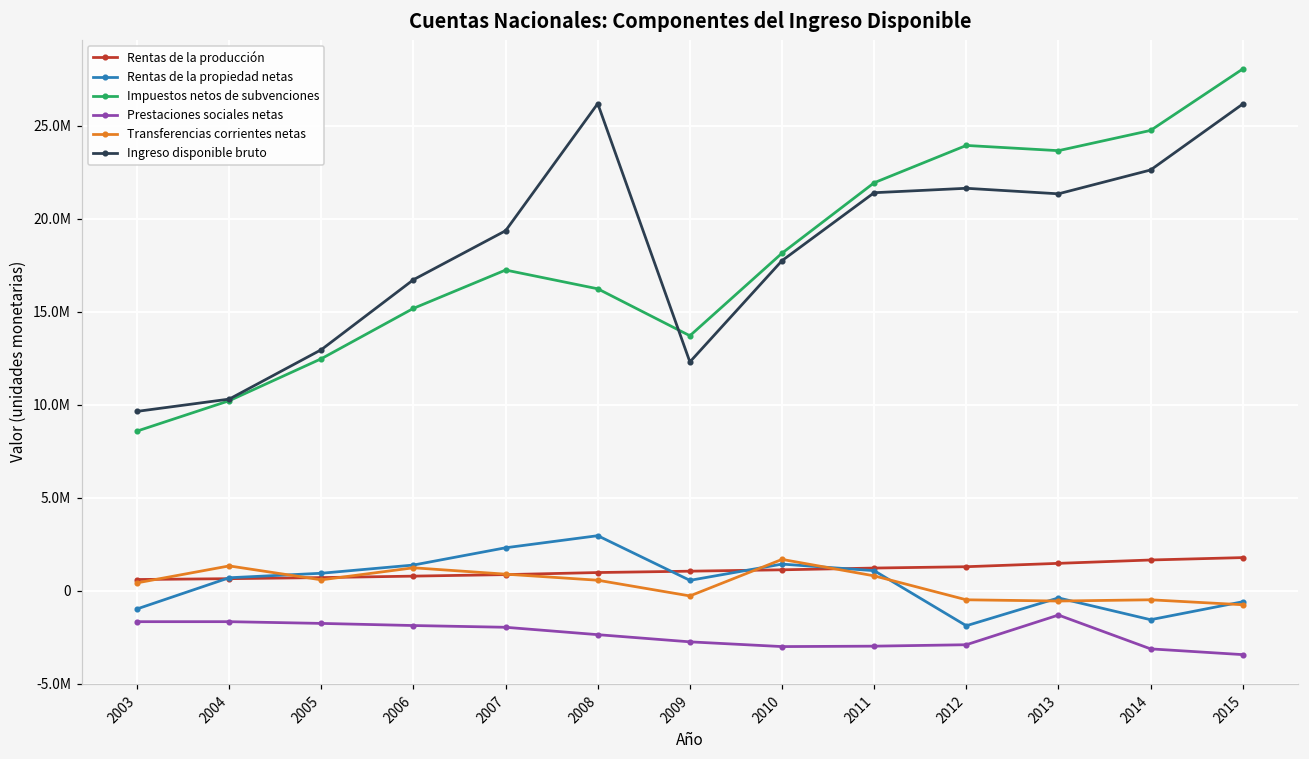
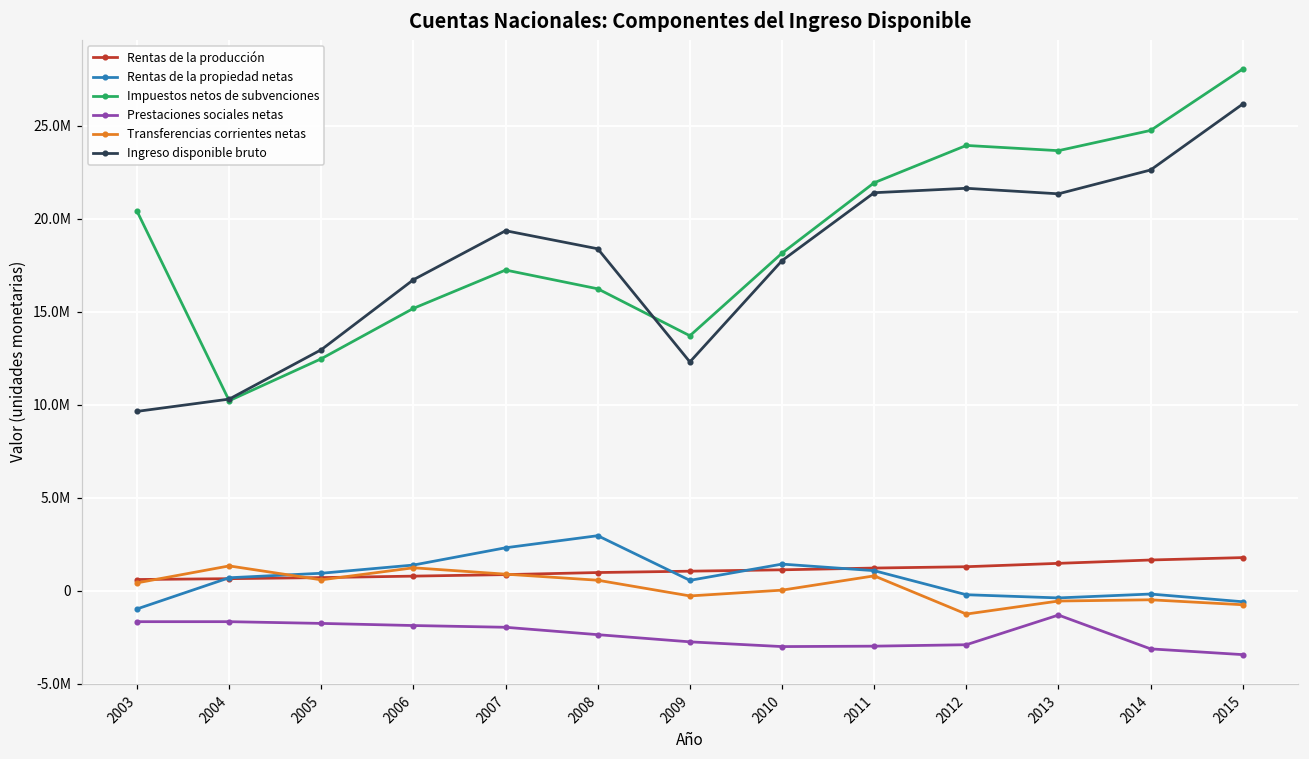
Impuestos netos de subvenciones, 2003: 8600000 -> 20400000
Ingreso disponible bruto, 2008: 26200000 -> 18400000
Transferencias corrientes netas, 2010: 1700000 -> 0
Rentas de la propiedad netas, 2012: -1900000 -> -200000
Transferencias corrientes netas, 2012: -500000 -> -1300000
Rentas de la propiedad netas, 2014: -1600000 -> -200000
